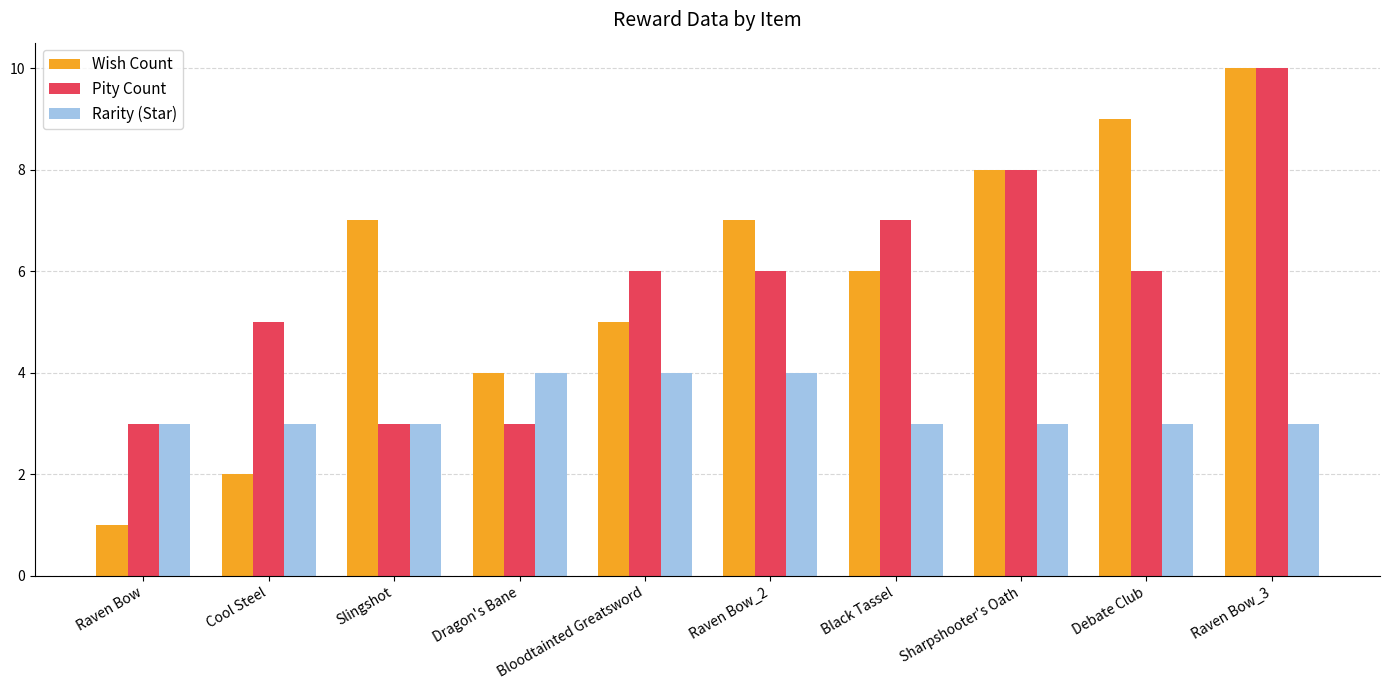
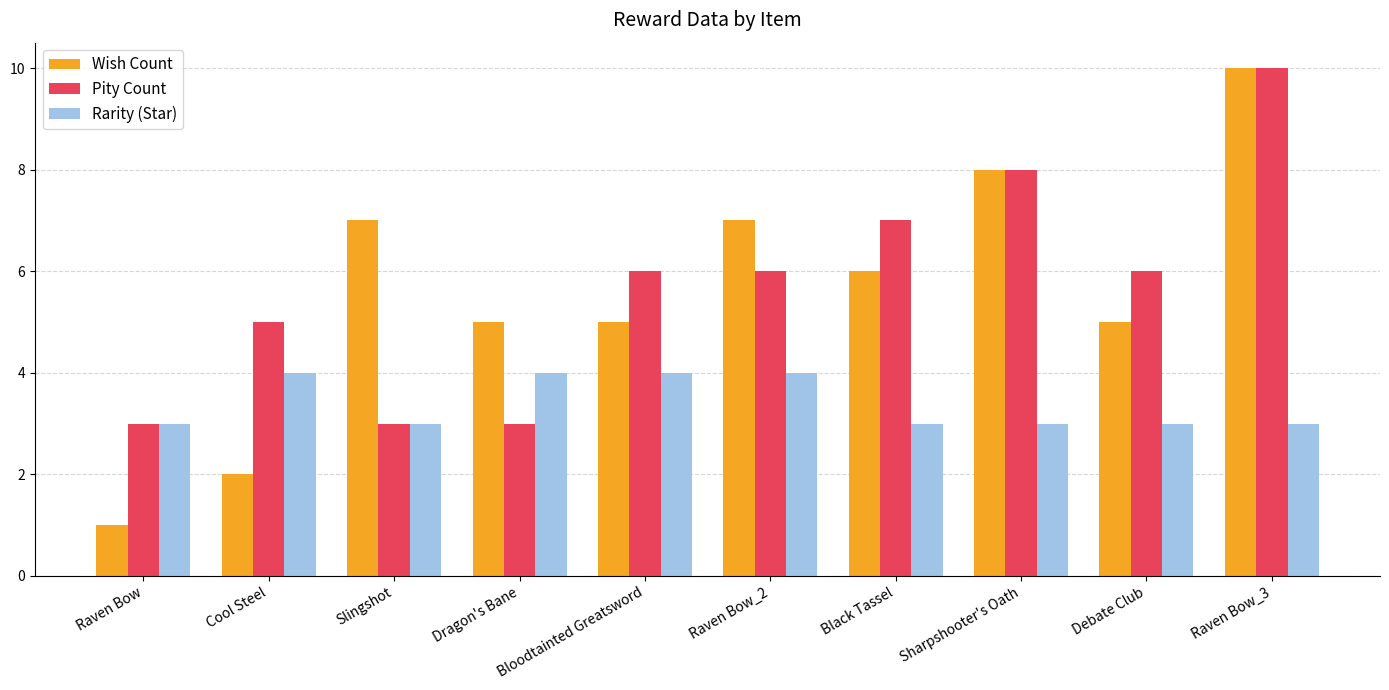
Rarity (Star), Cool Steel: 3 -> 4
Wish Count, Dragon's Bane: 4 -> 5
Wish Count, Debate Club: 9 -> 5
